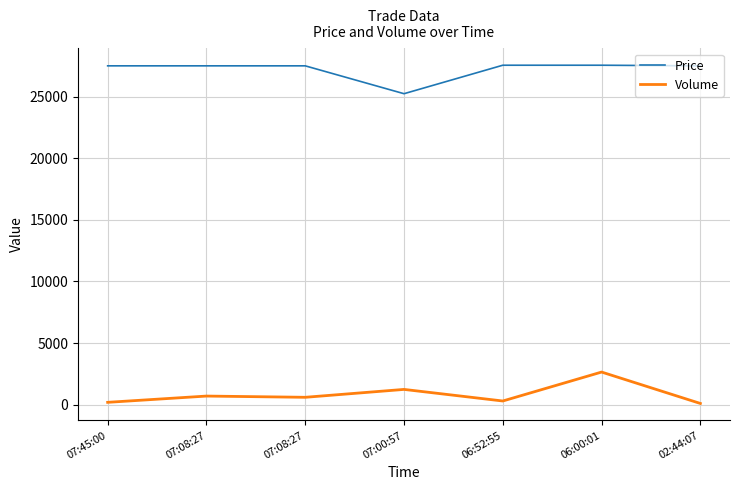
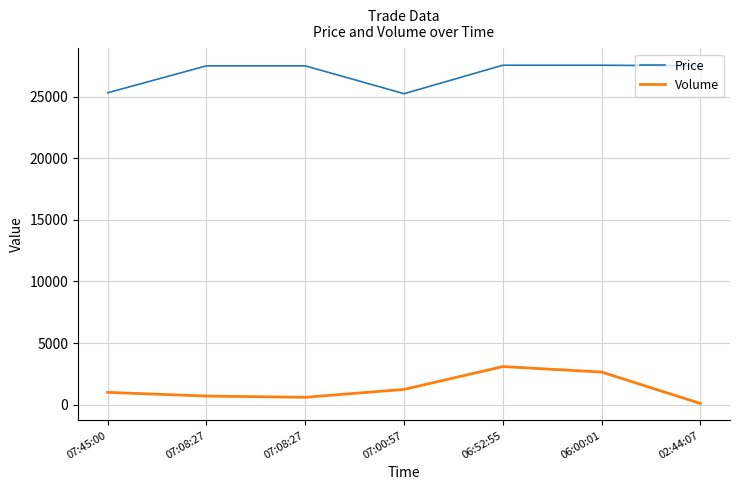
Price, 07:45:00: 27500 -> 25300
Volume, 07:45:00: 200 -> 1000
Volume, 06:52:55: 300 -> 3100
